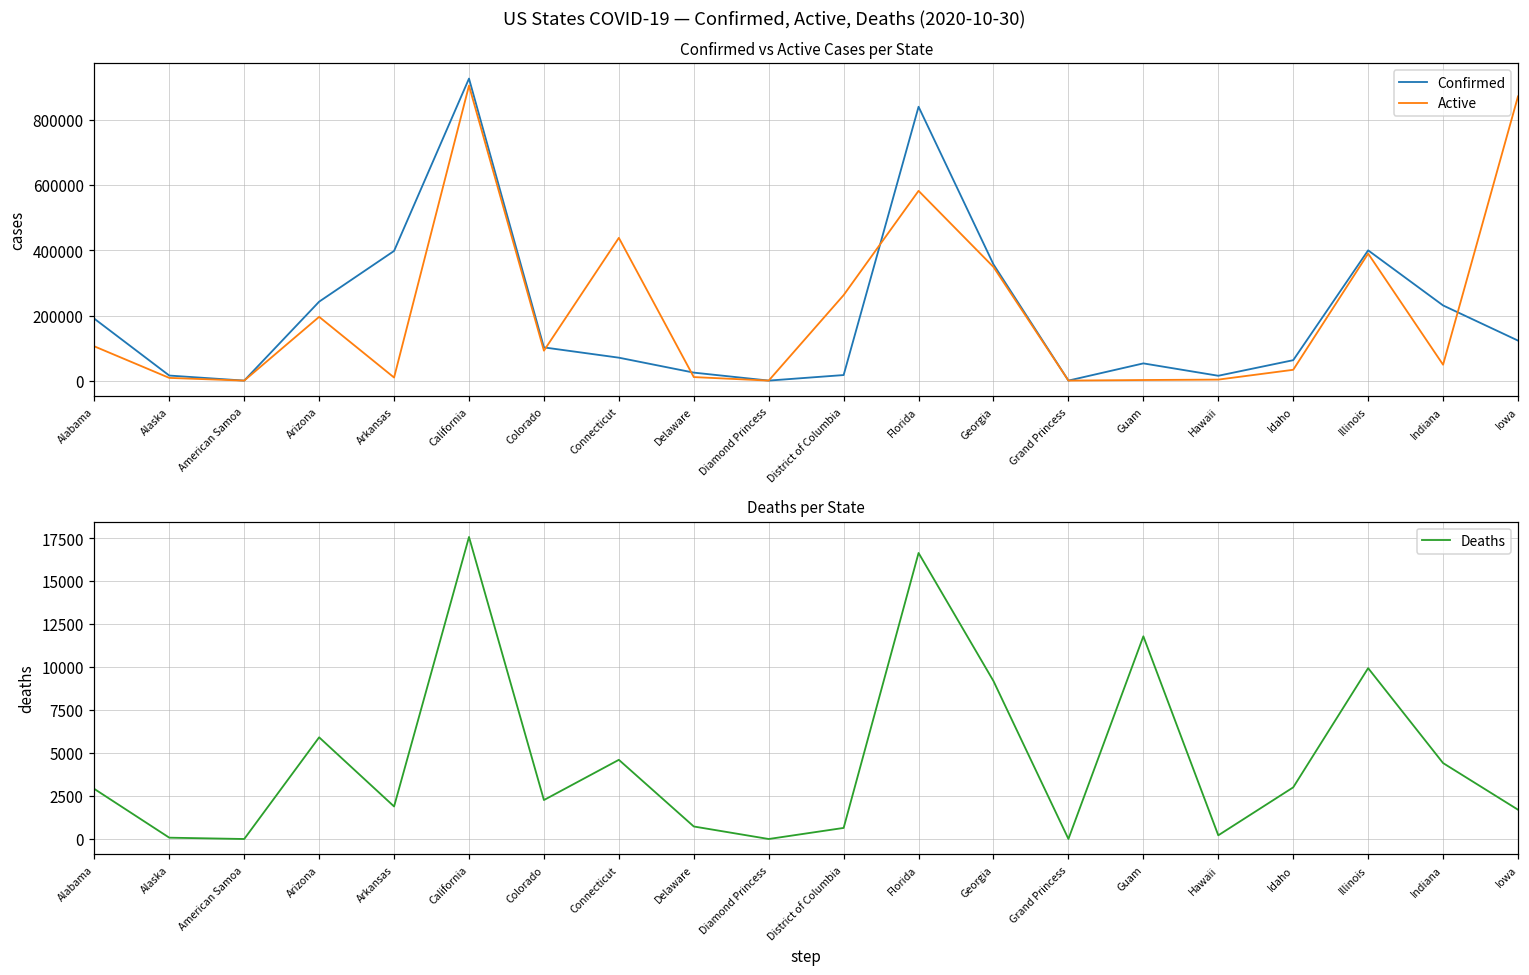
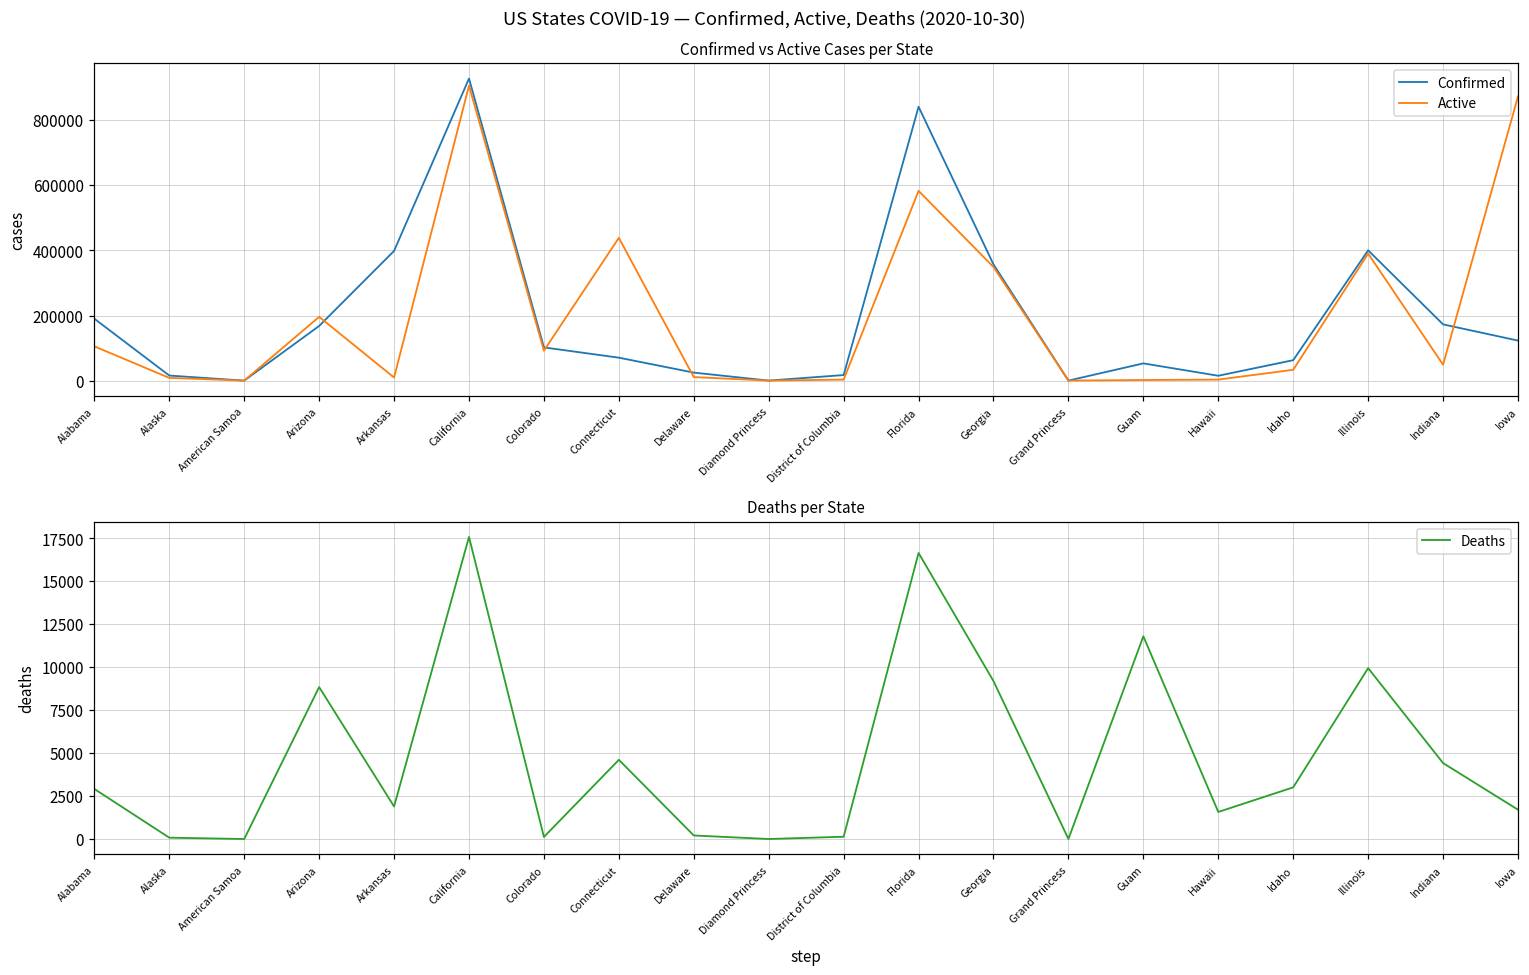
Confirmed vs Active Cases per State, Confirmed, Arizona: 240000 -> 170000
Confirmed vs Active Cases per State, Active, District of Columbia: 260000 -> 0
Confirmed vs Active Cases per State, Confirmed, Indiana: 230000 -> 170000
Deaths per State, Arizona: 5900 -> 8800
Deaths per State, Colorado: 2300 -> 100
Deaths per State, Delaware: 700 -> 200
Deaths per State, District of Columbia: 600 -> 100
Deaths per State, Hawaii: 200 -> 1600
